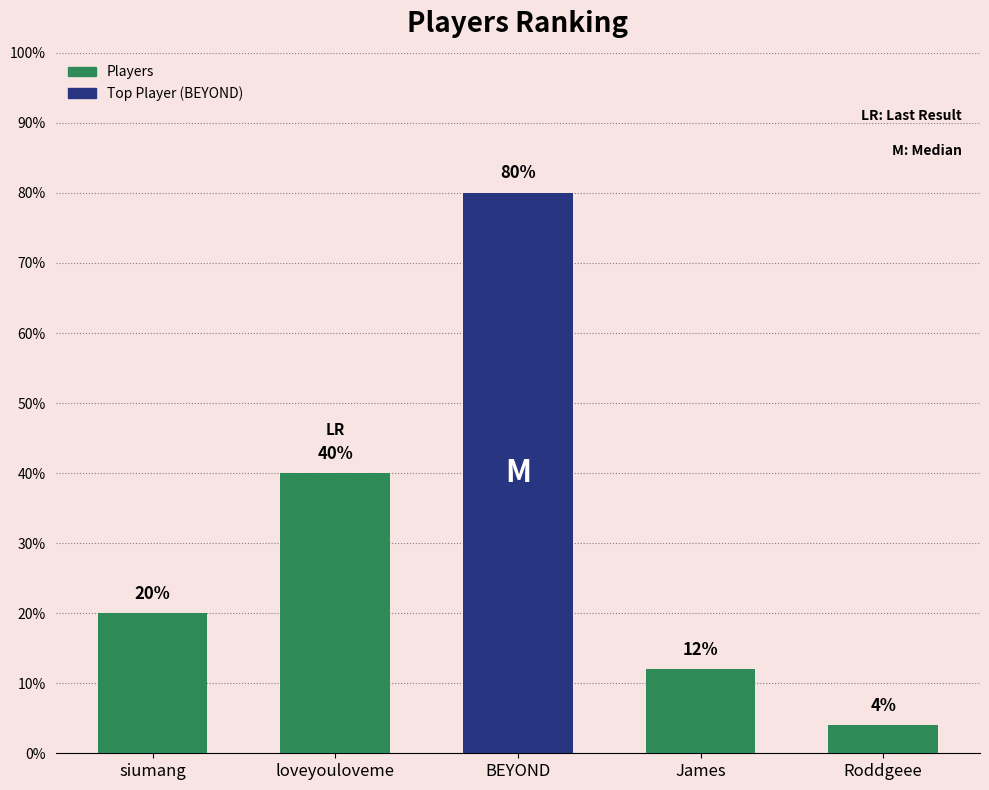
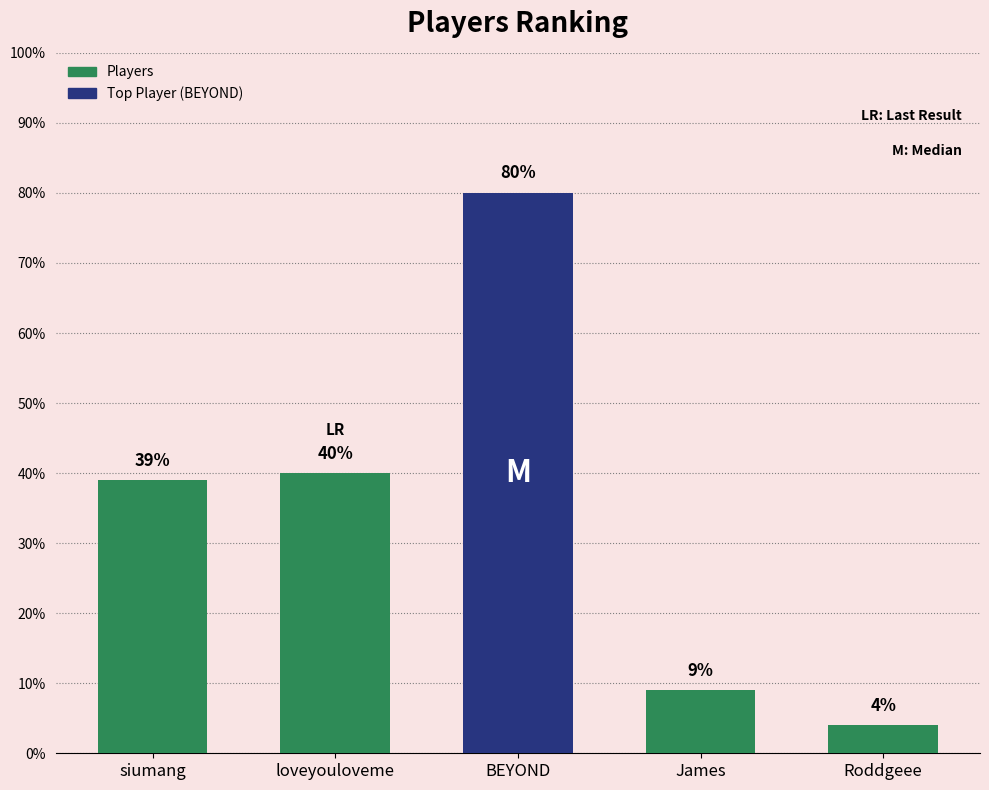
siumang: 20% -> 39%
James: 12% -> 9%
